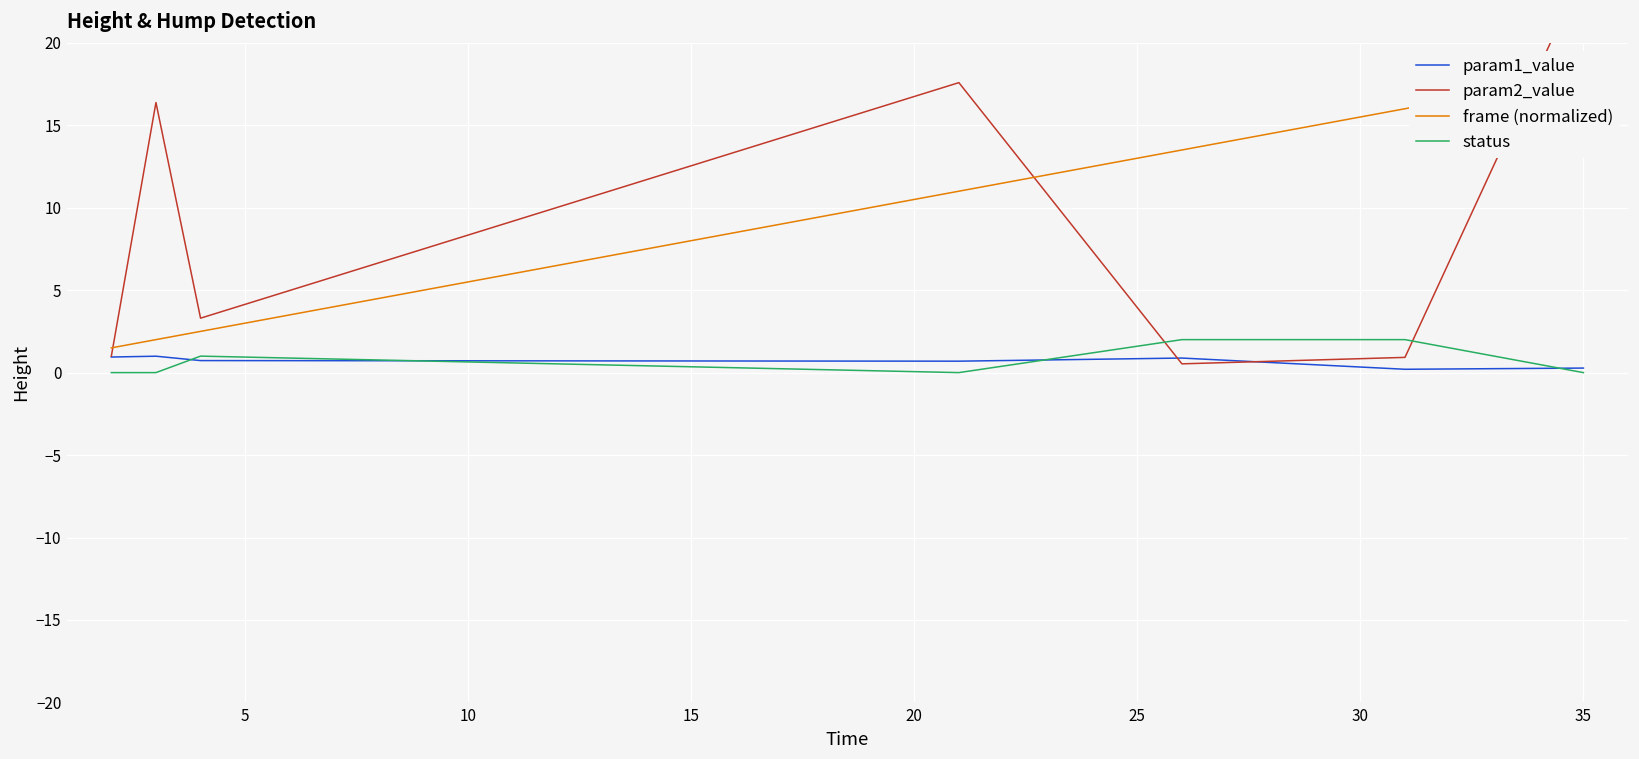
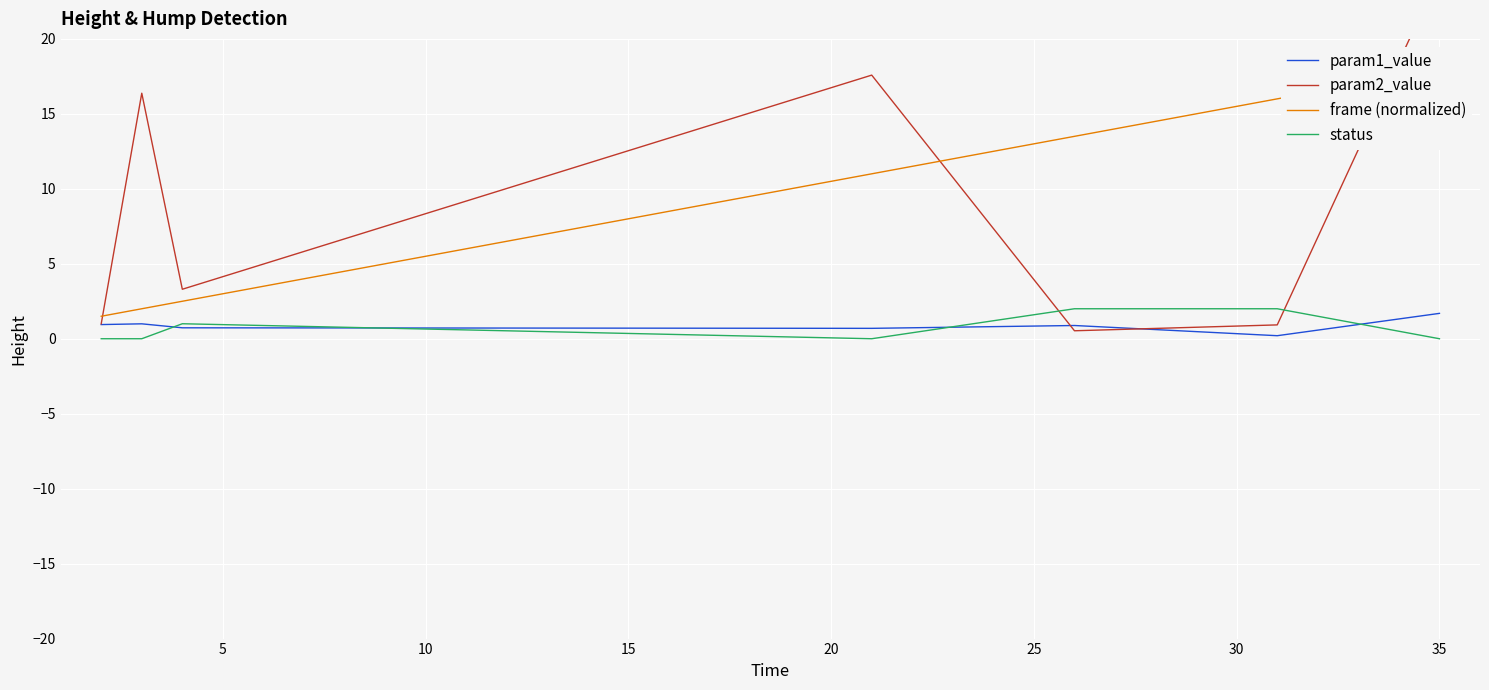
param1_value, 35: 0.3 -> 1.7
